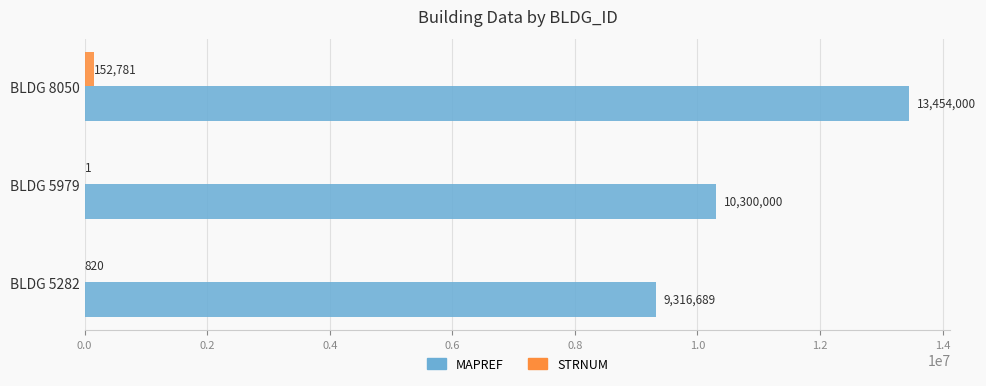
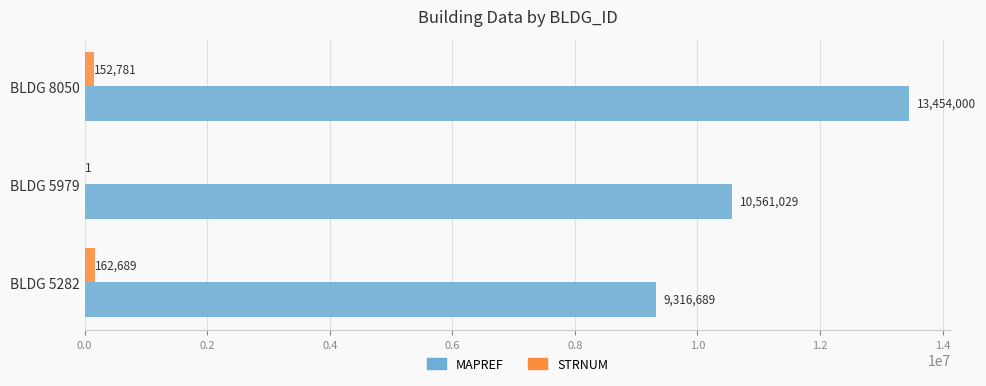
MAPREF, BLDG 5979: 10,300,000 -> 10,561,029
STRNUM, BLDG 5282: 820 -> 162,689
